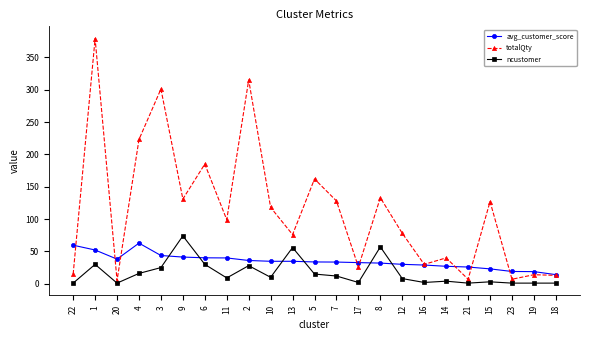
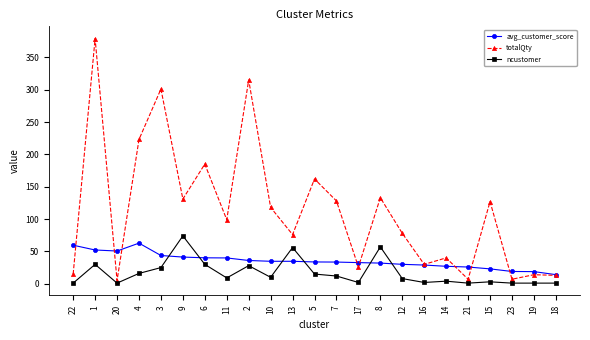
avg_customer_score, 20: 40 -> 50
